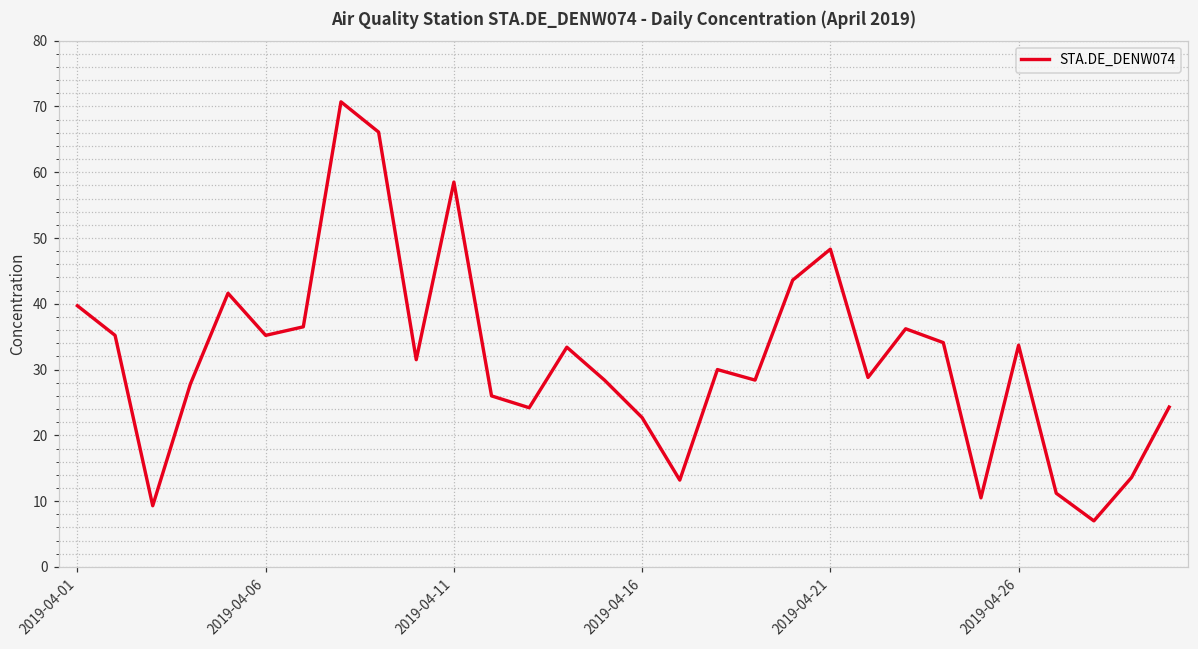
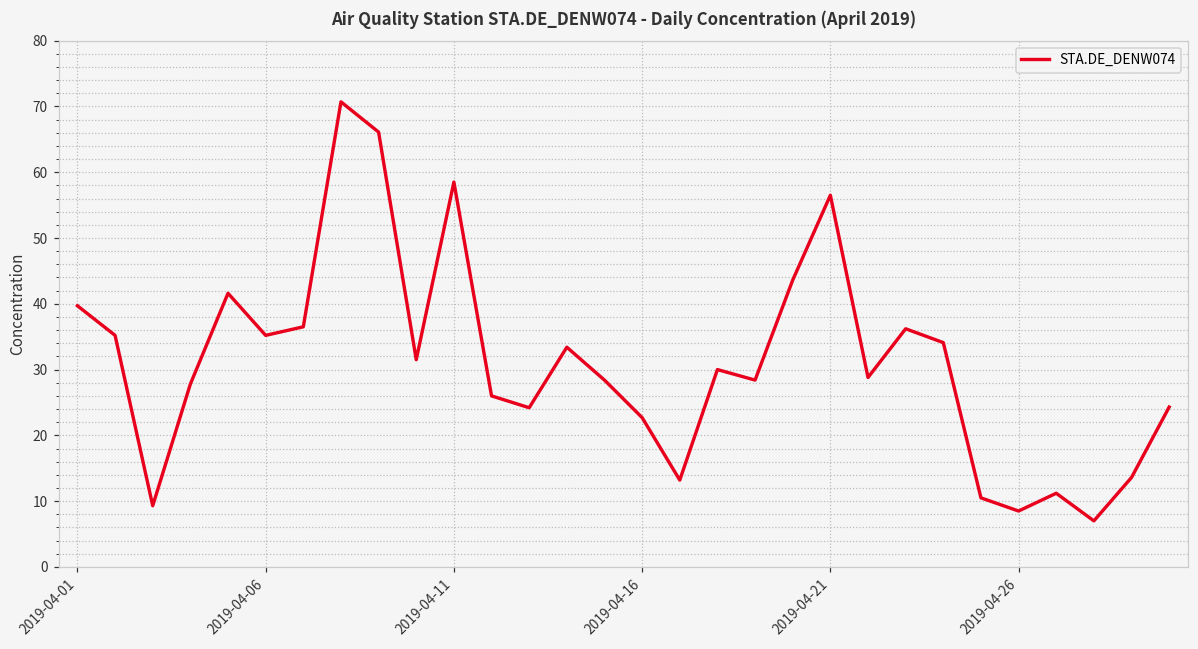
2019-04-21: 48 -> 57
2019-04-26: 34 -> 9
